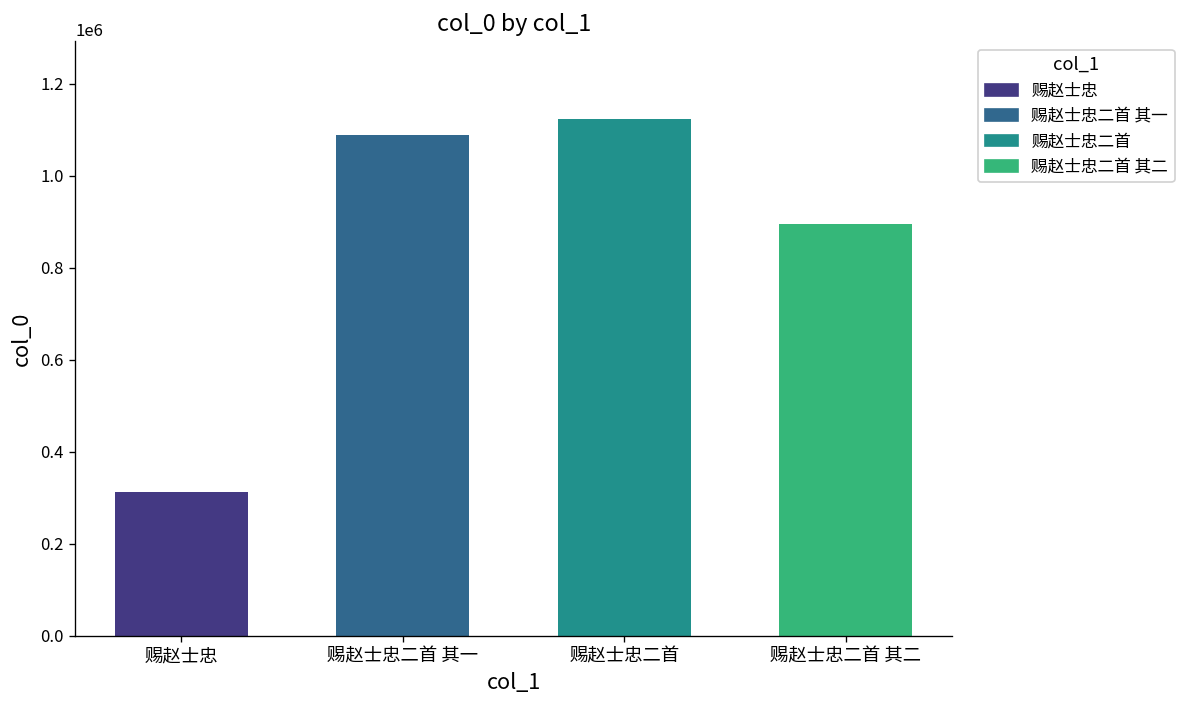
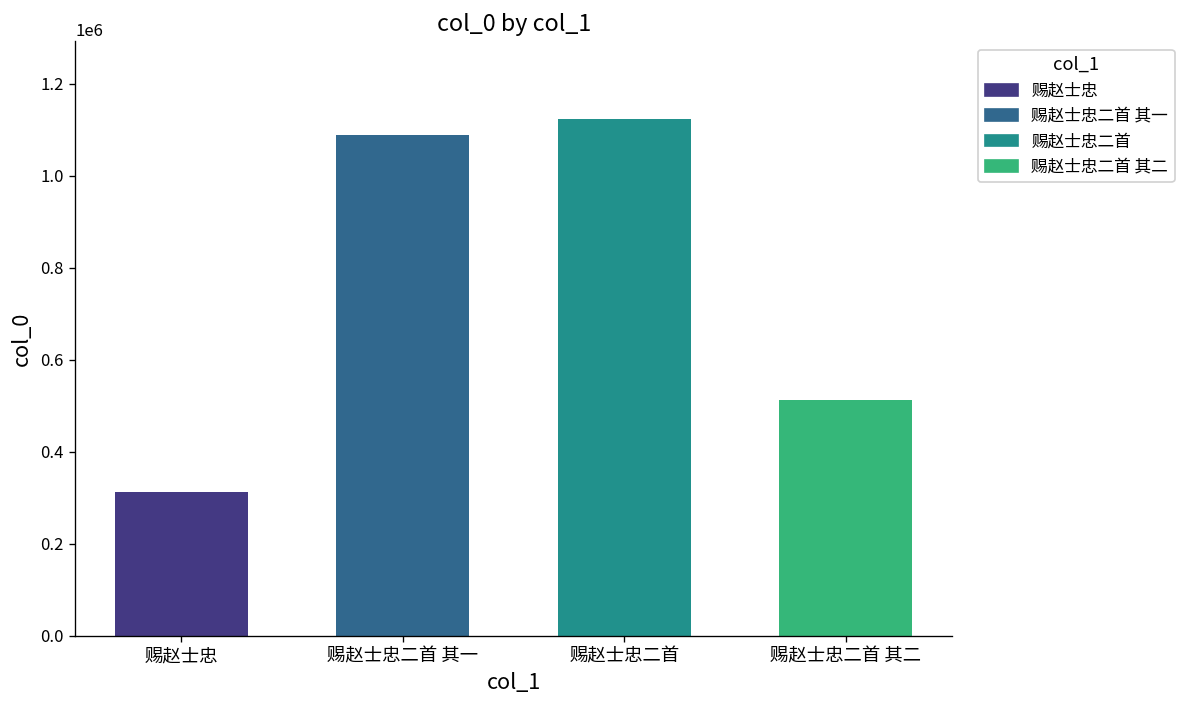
赐赵士忠二首 其二: 890000 -> 510000
